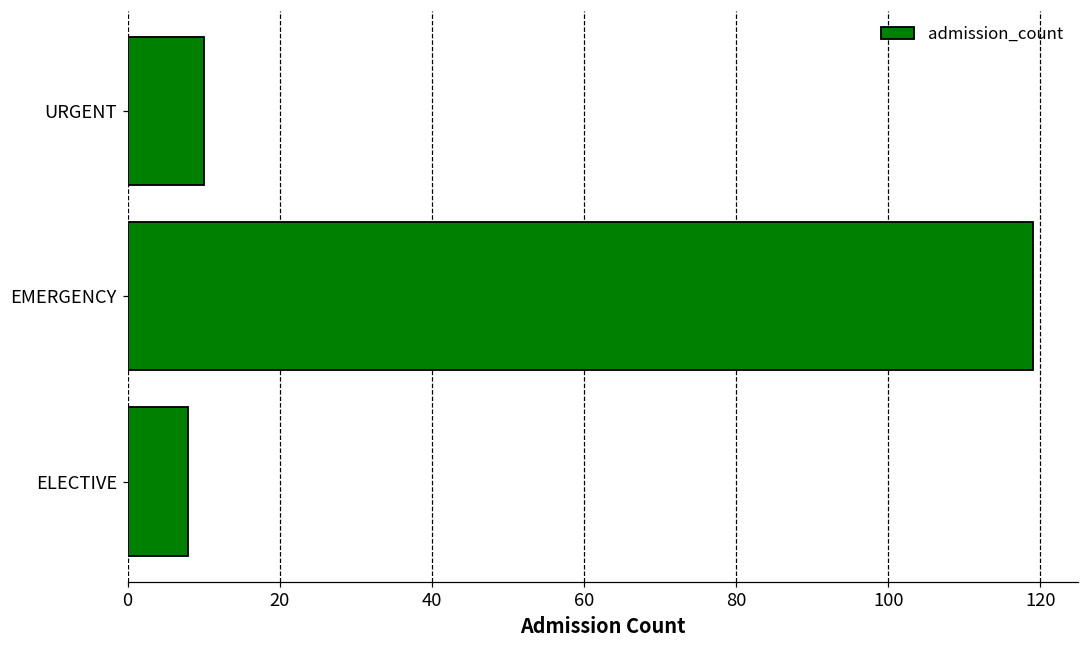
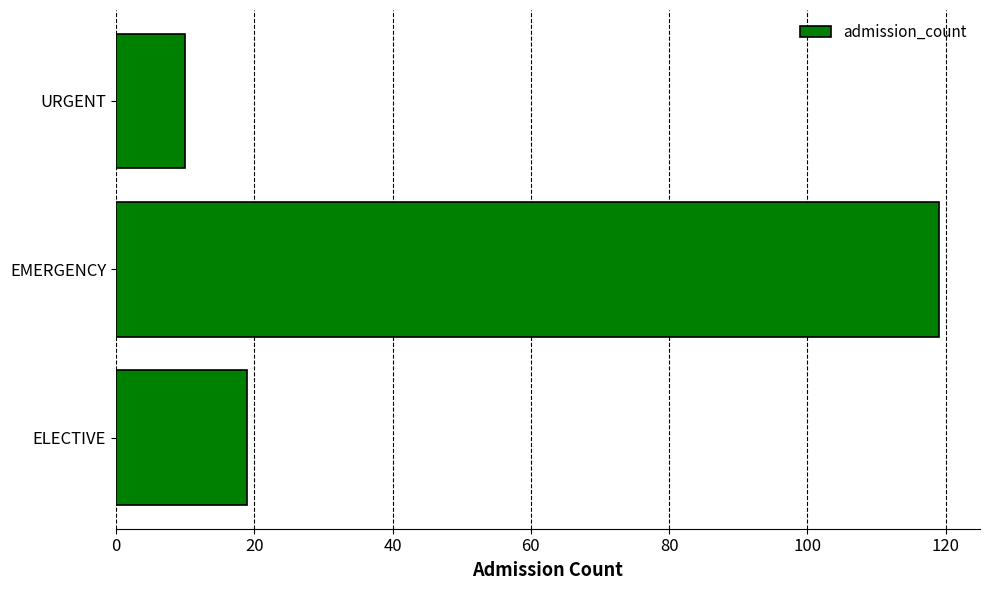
ELECTIVE: 8 -> 19
